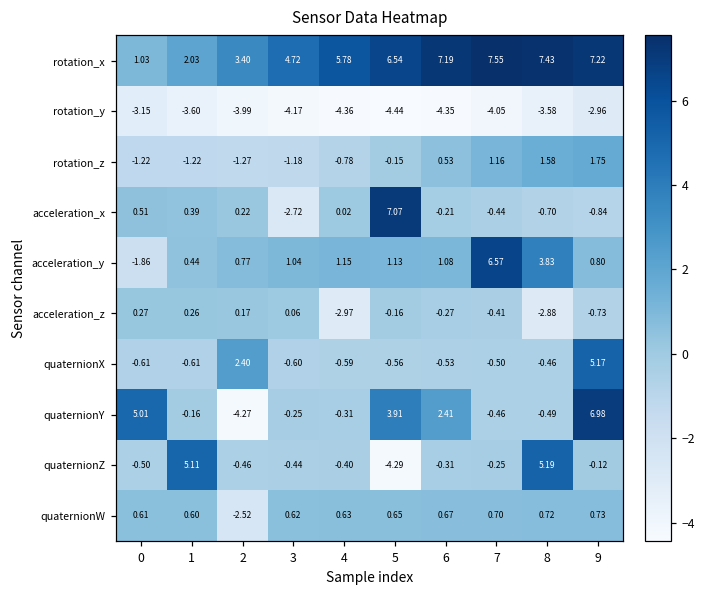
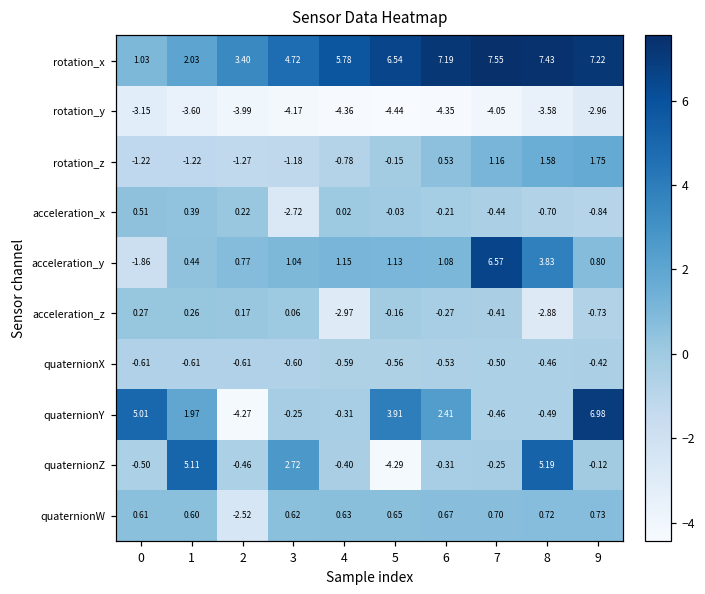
acceleration_x, 5: 7.07 -> -0.03
quaternionX, 2: 2.40 -> -0.61
quaternionX, 9: 5.17 -> -0.42
quaternionY, 1: -0.16 -> 1.97
quaternionZ, 3: -0.44 -> 2.72
